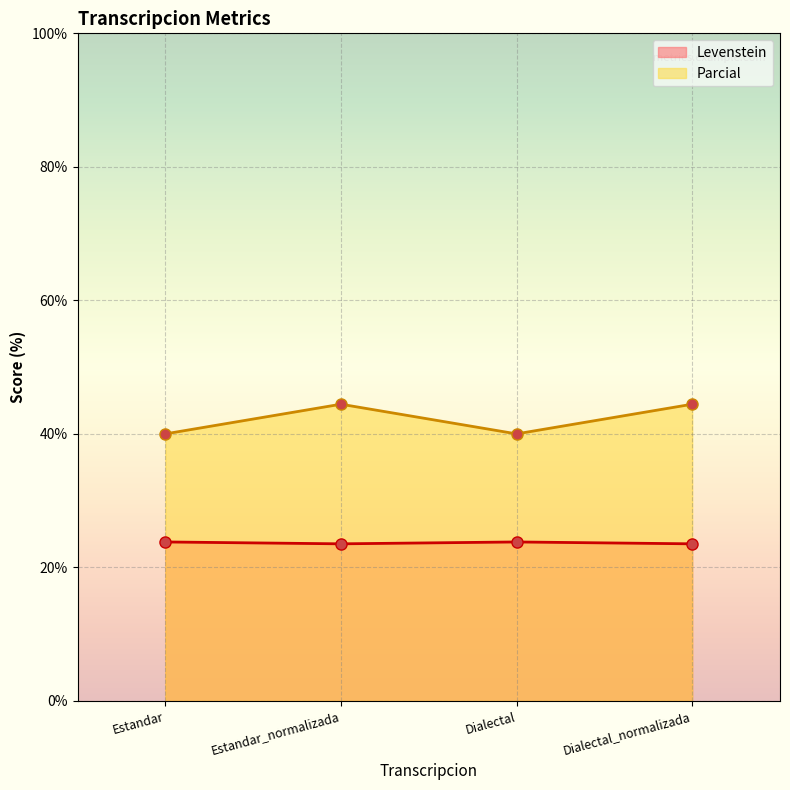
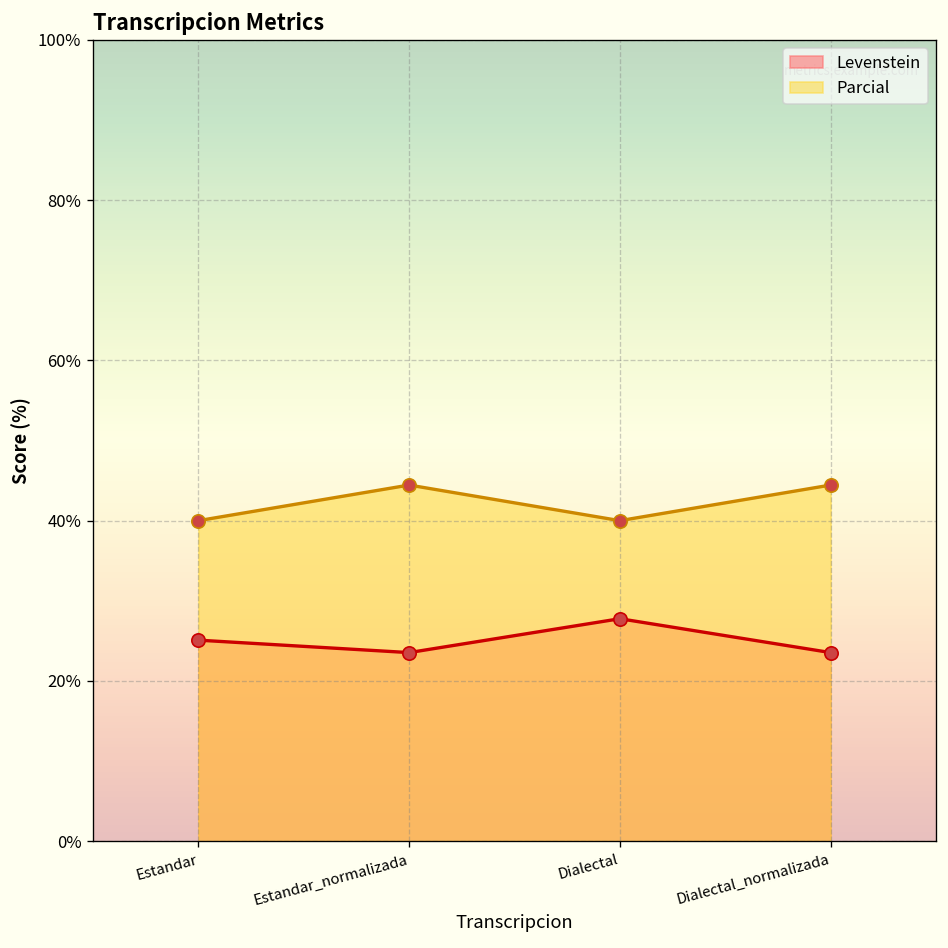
Levenstein, Estandar: 24% -> 25%
Levenstein, Dialectal: 24% -> 28%
